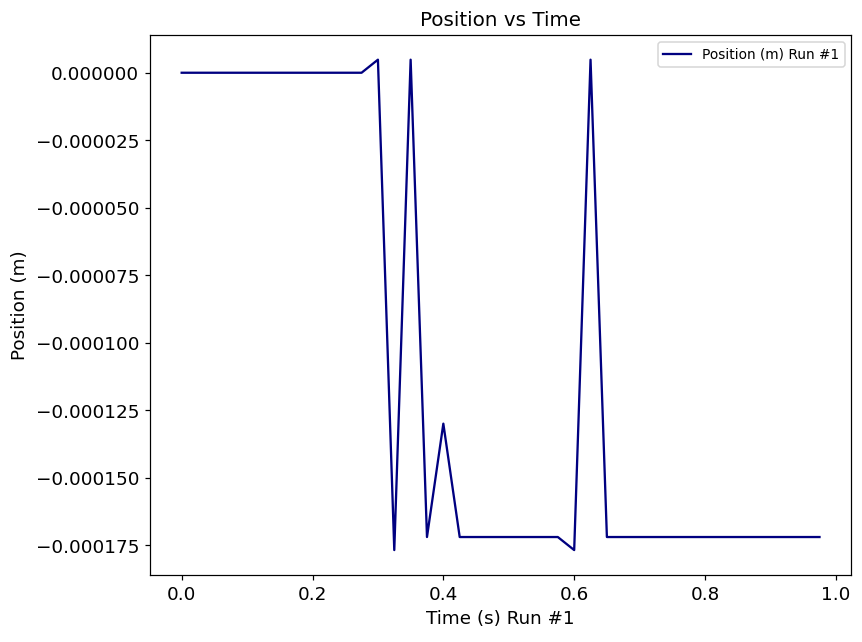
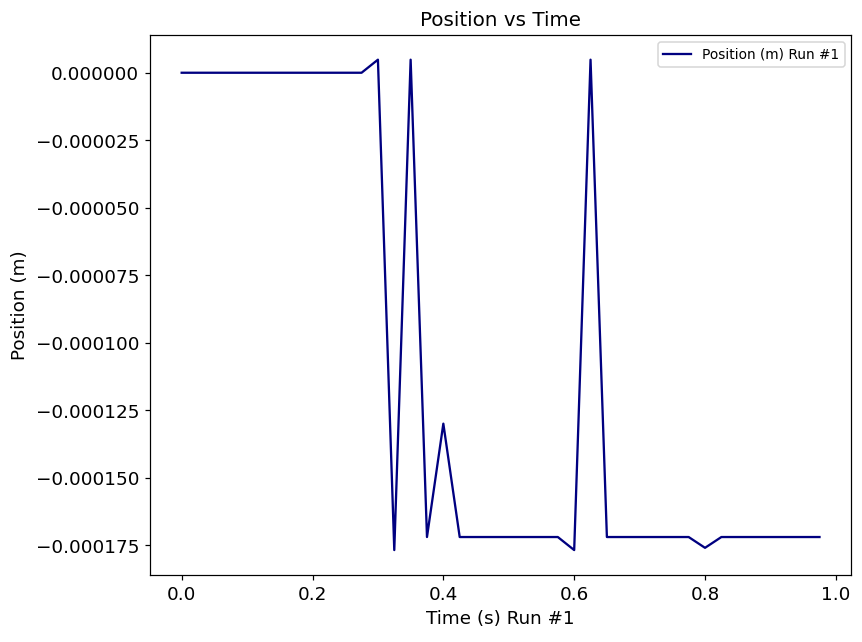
0.8: -0.000172 -> -0.000176
